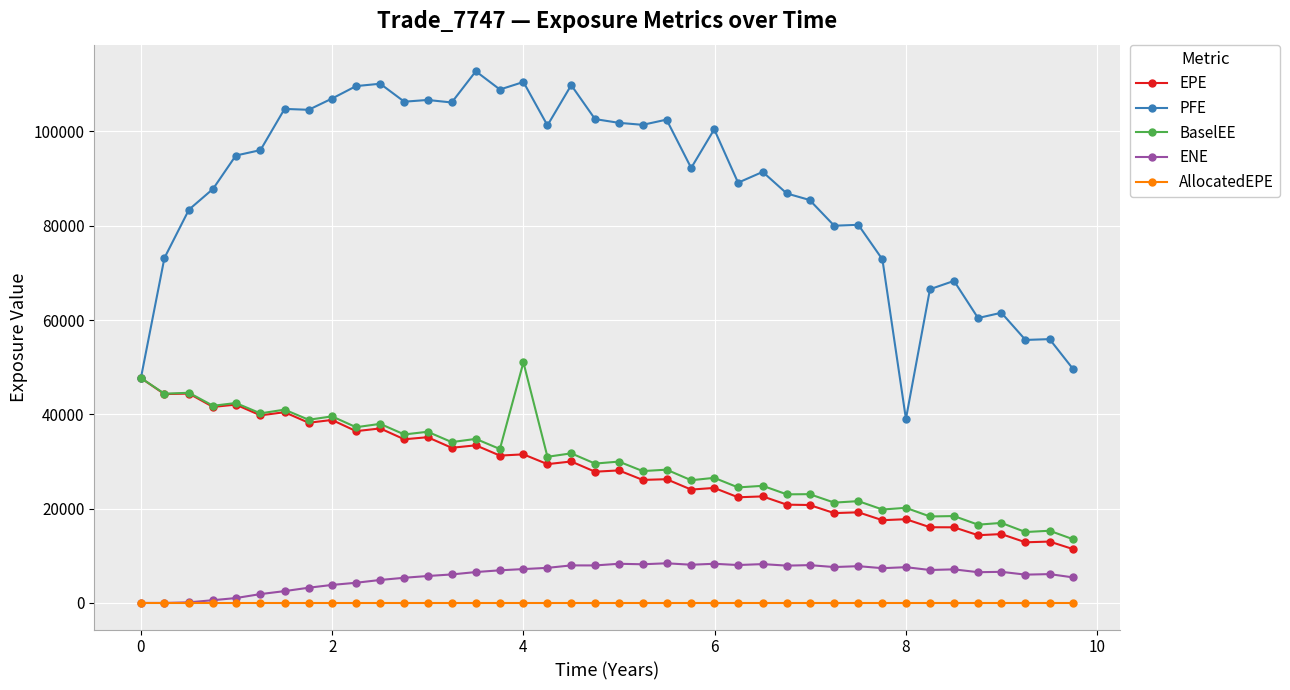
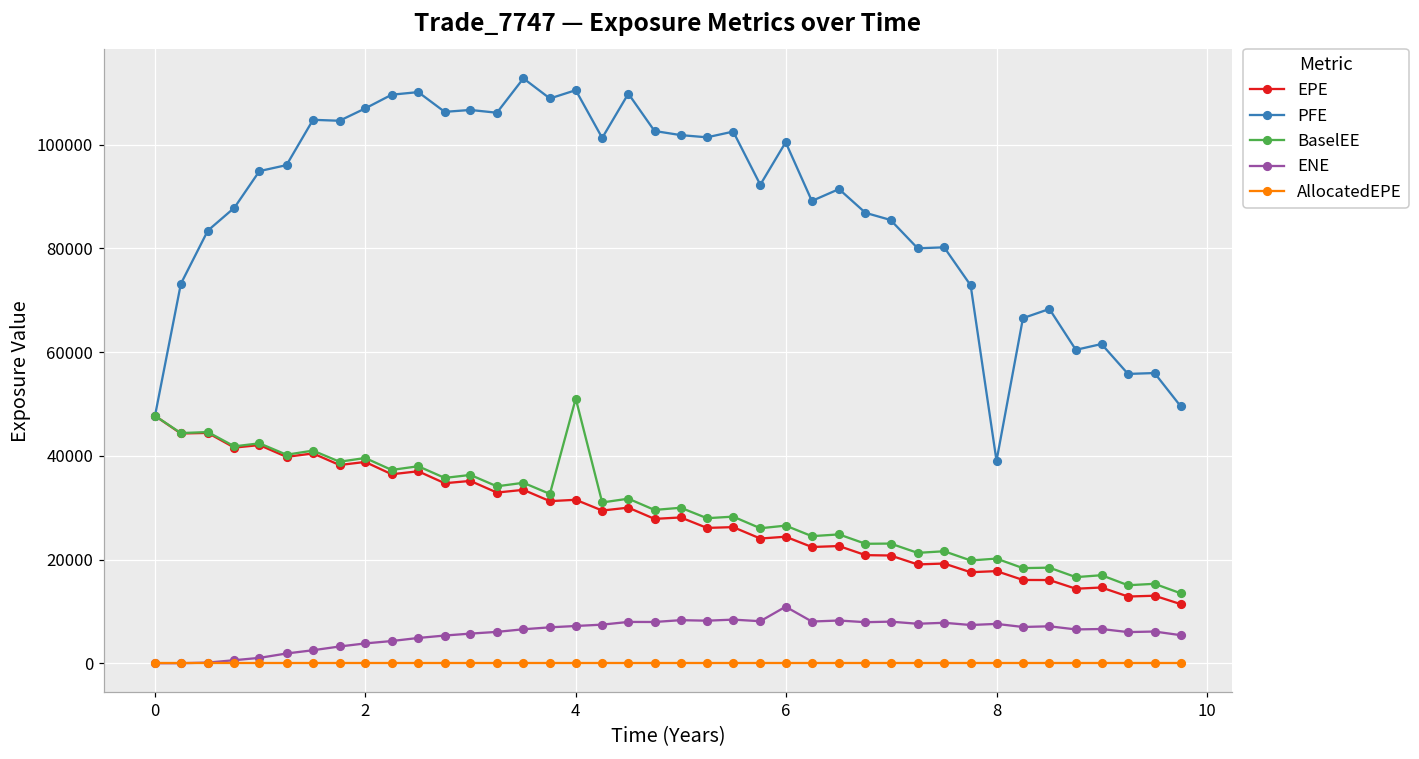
ENE, 6: 8000 -> 11000
